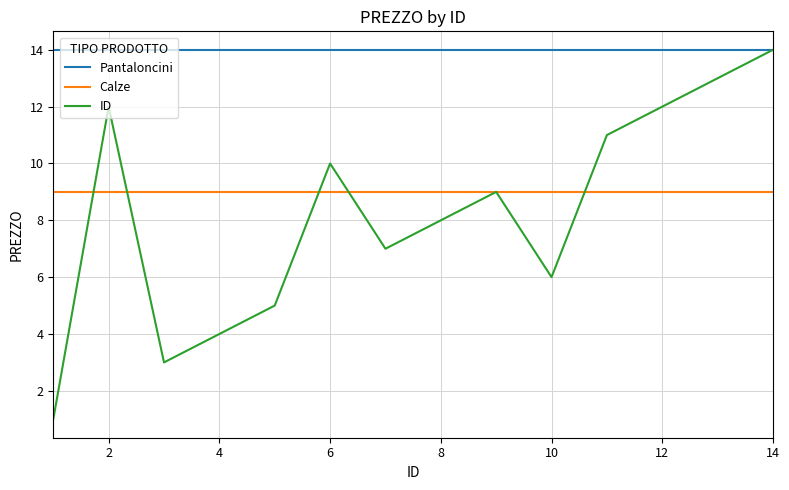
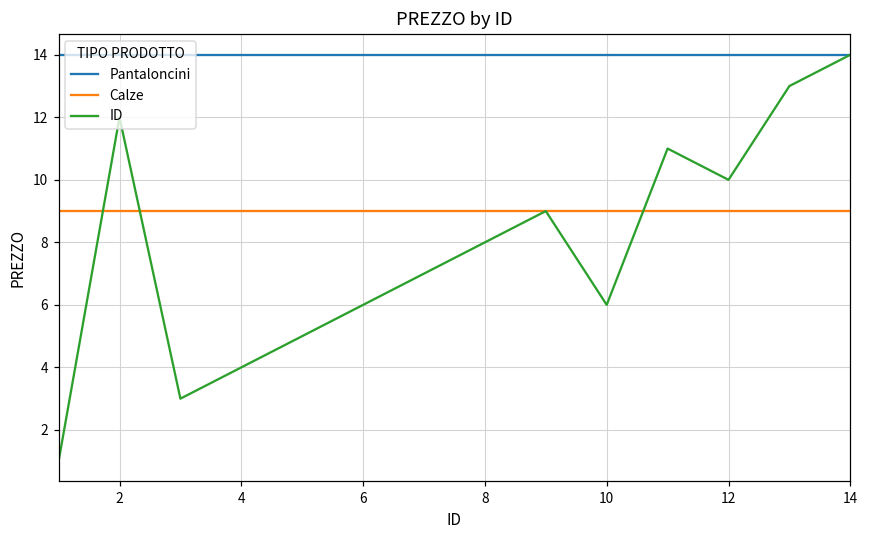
ID, 6: 10 -> 6
ID, 12: 12 -> 10
